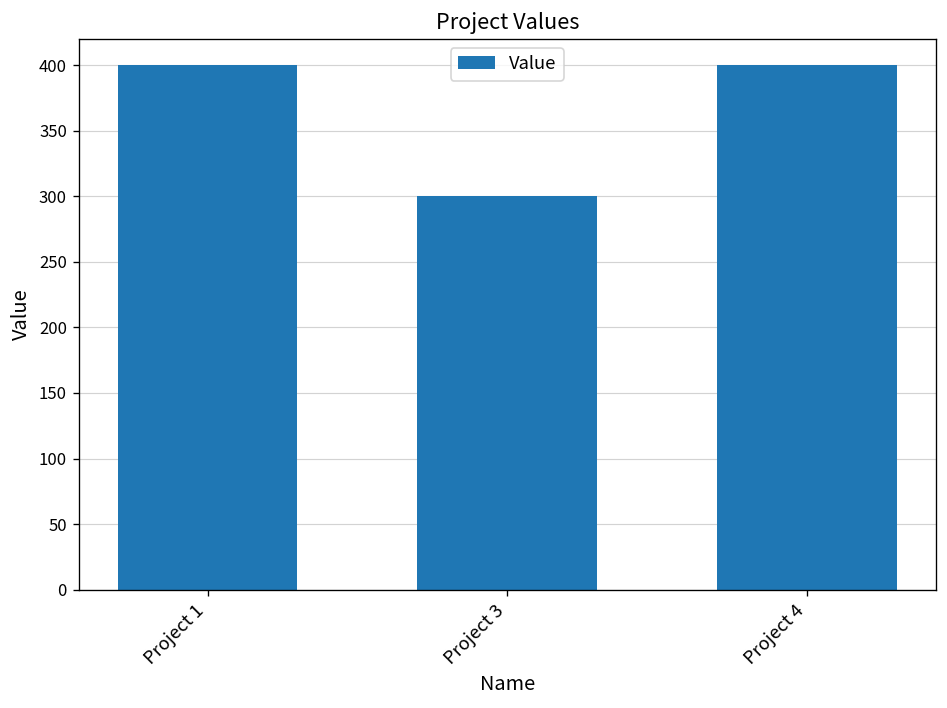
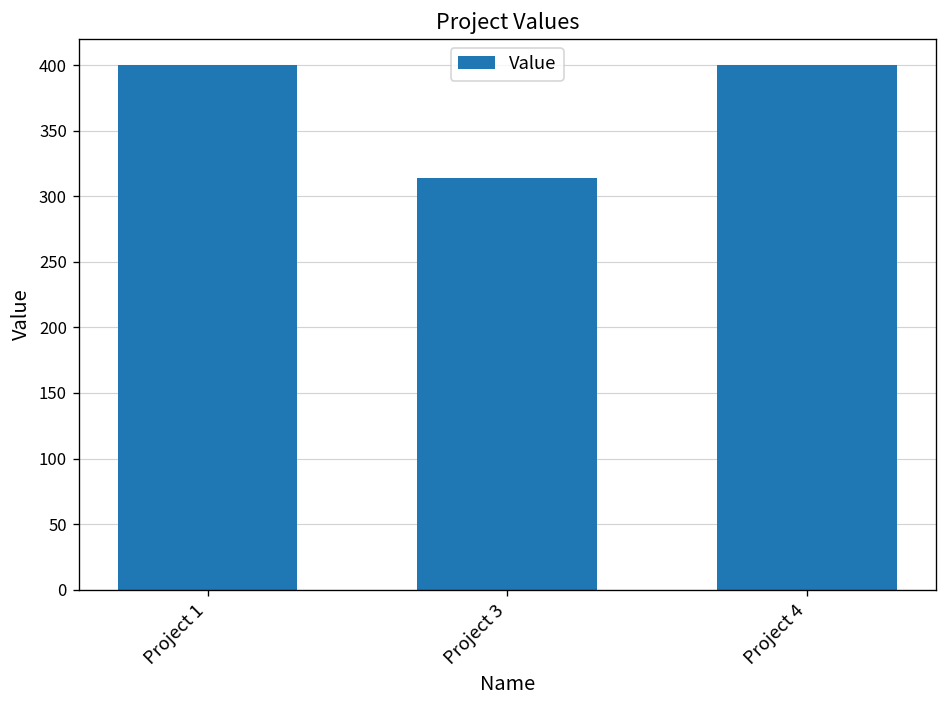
Project 3: 300 -> 314
